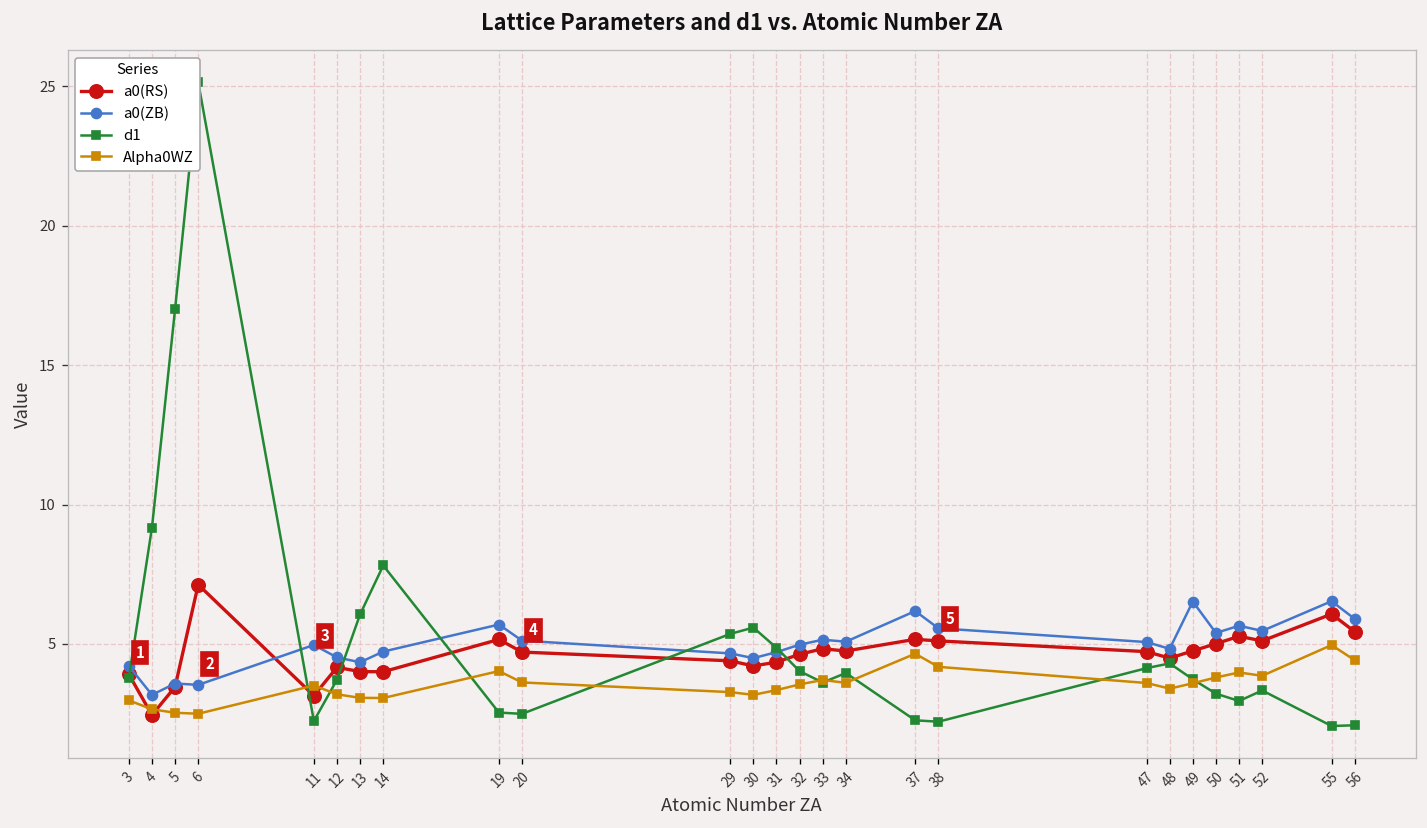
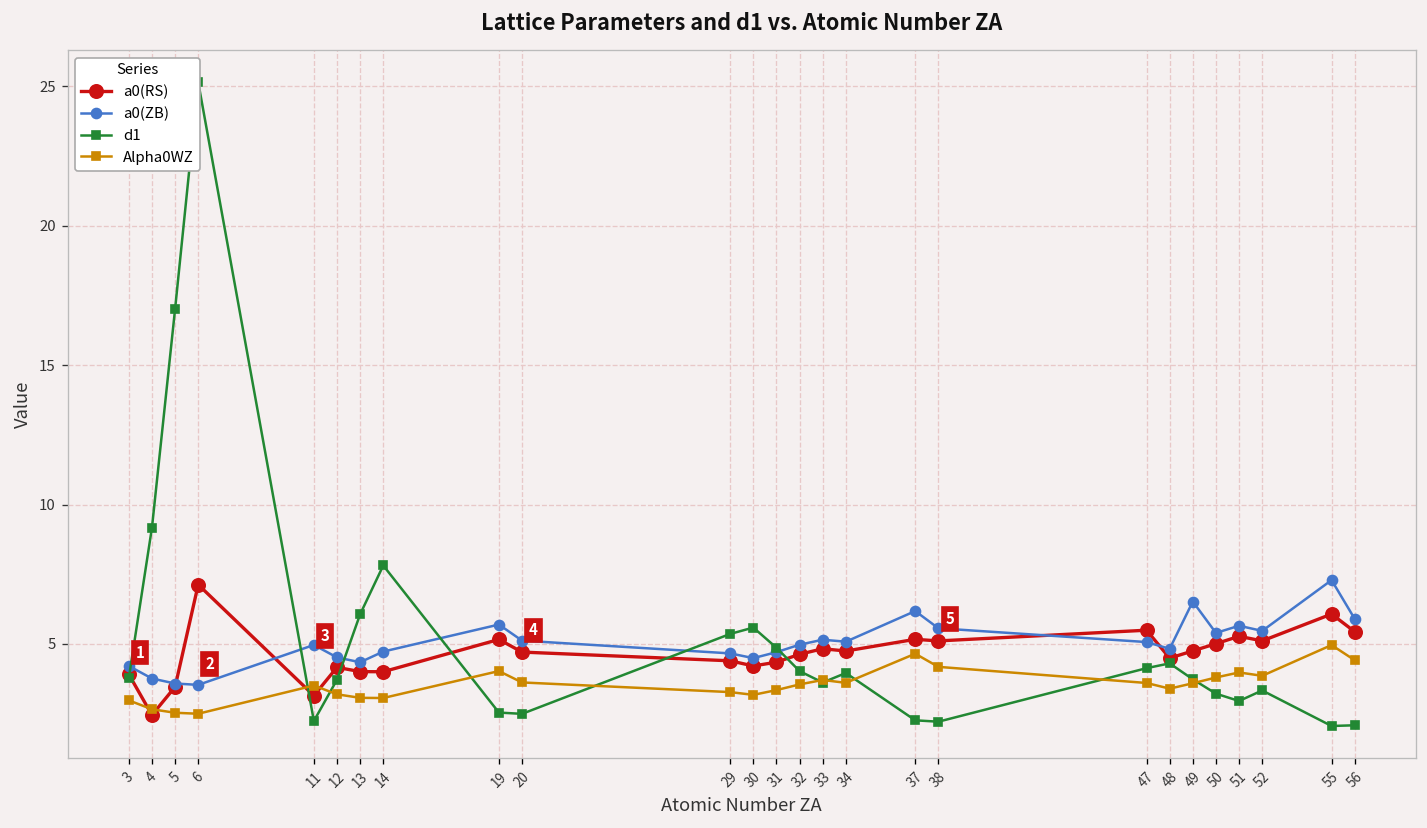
a0(ZB), 4: 3.2 -> 3.8
a0(RS), 47: 4.7 -> 5.5
a0(ZB), 55: 6.5 -> 7.3
